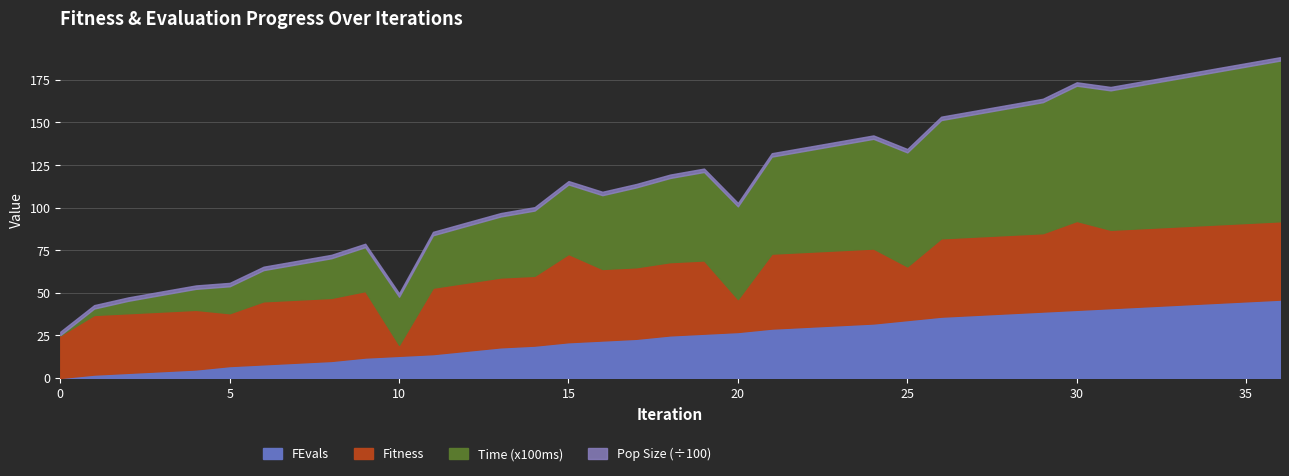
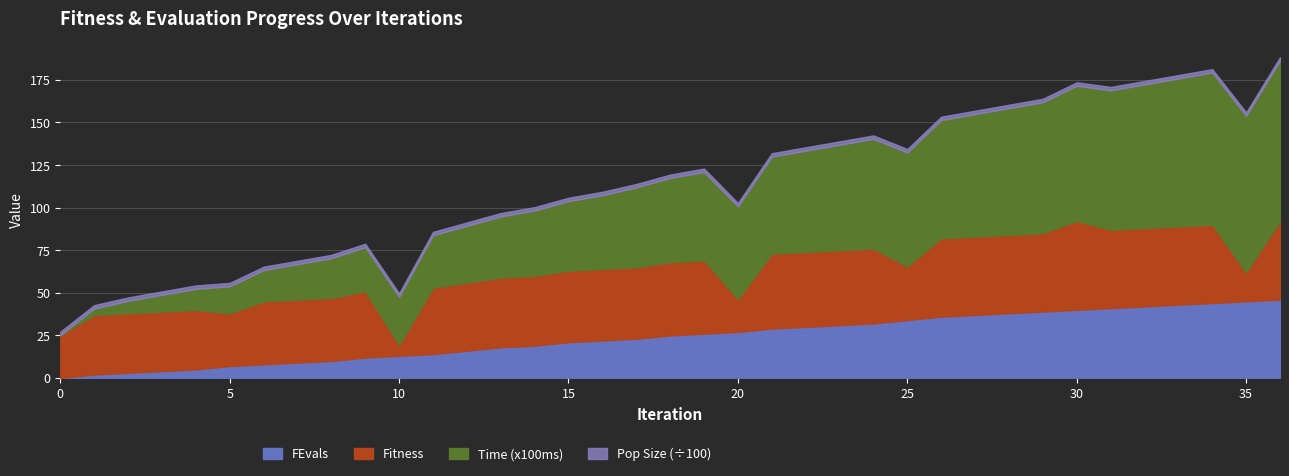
Fitness, 15: 52 -> 42
Fitness, 35: 46 -> 17
